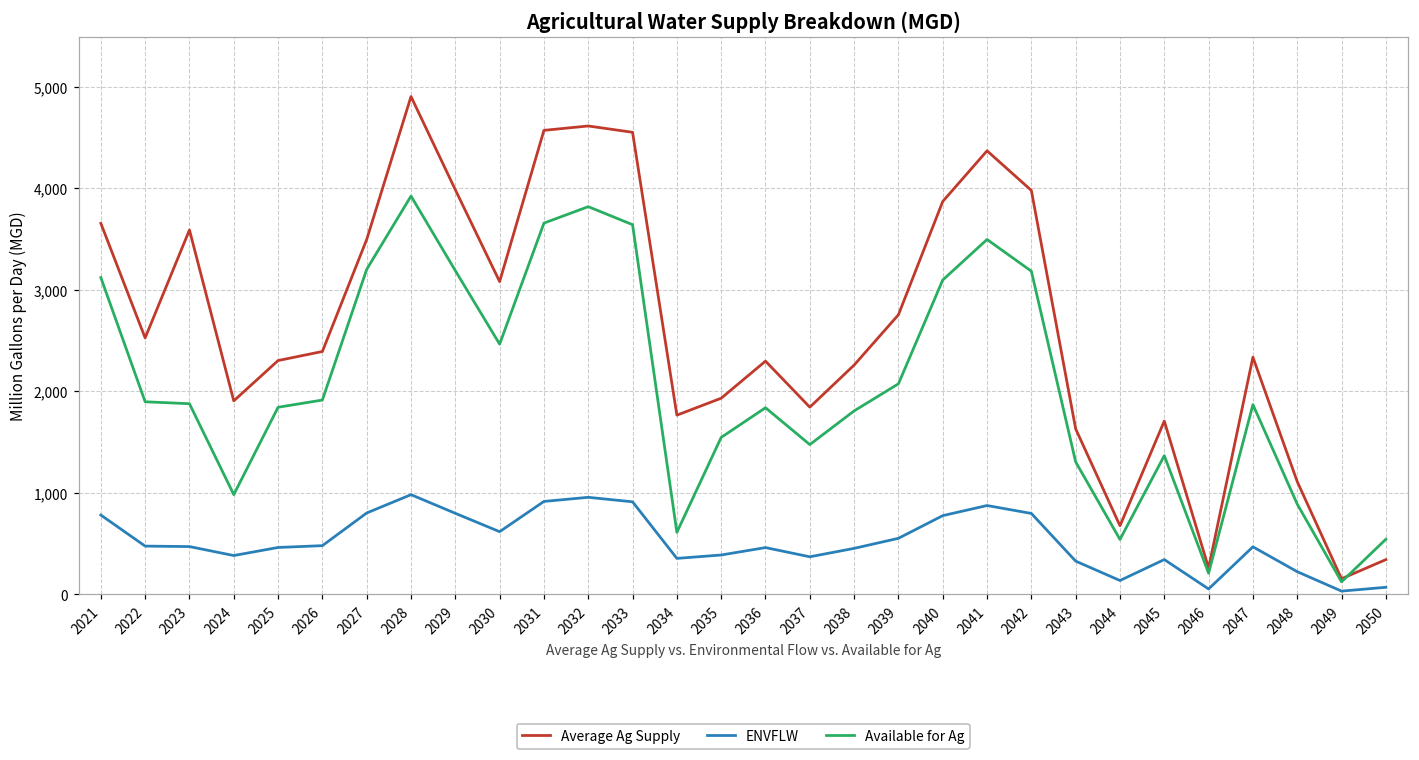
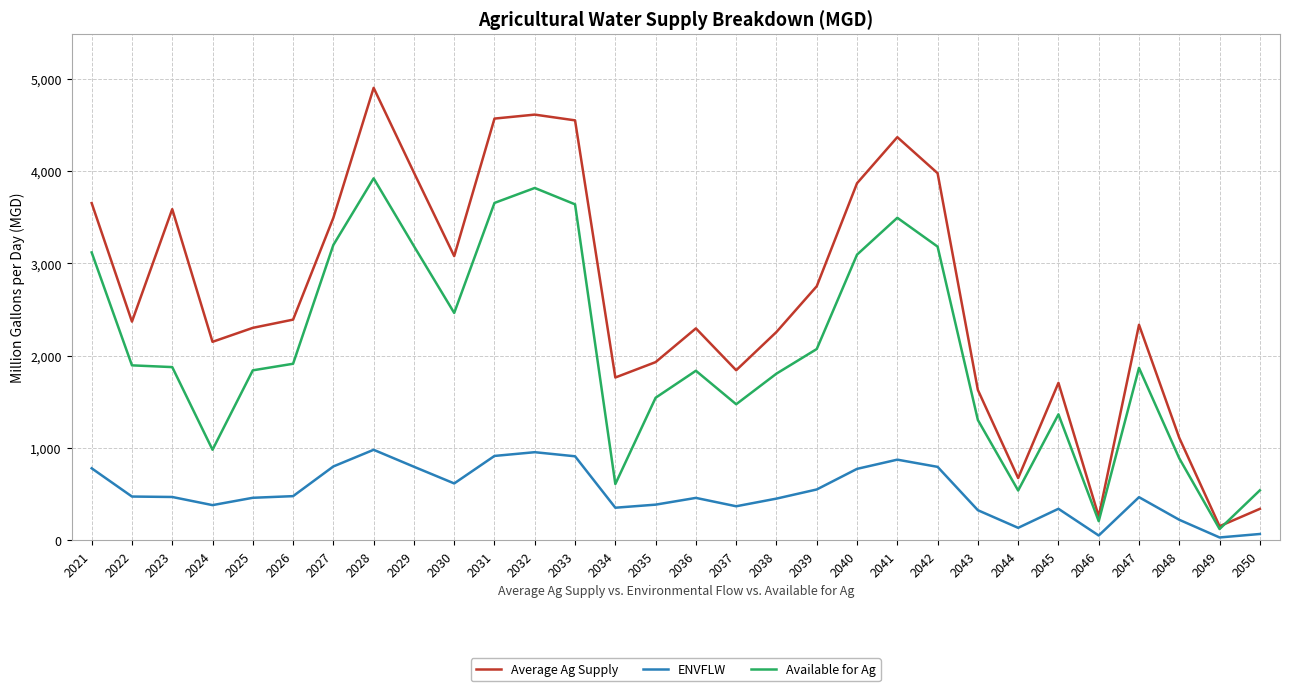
Average Ag Supply, 2022: 2,500 -> 2,400
Average Ag Supply, 2024: 1,900 -> 2,200
